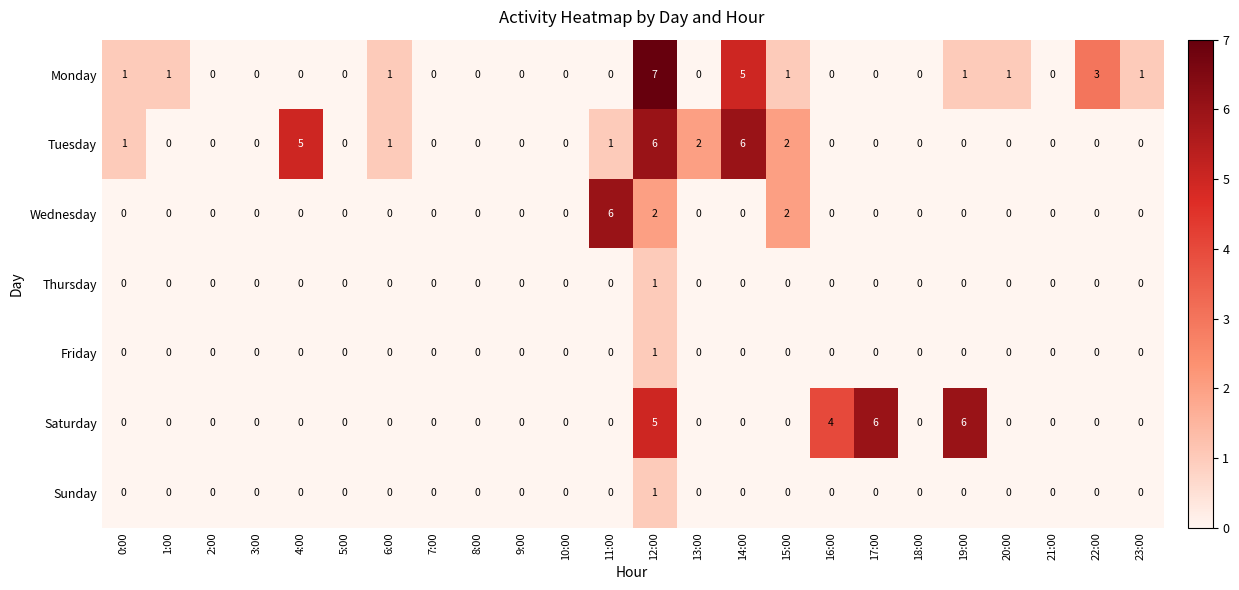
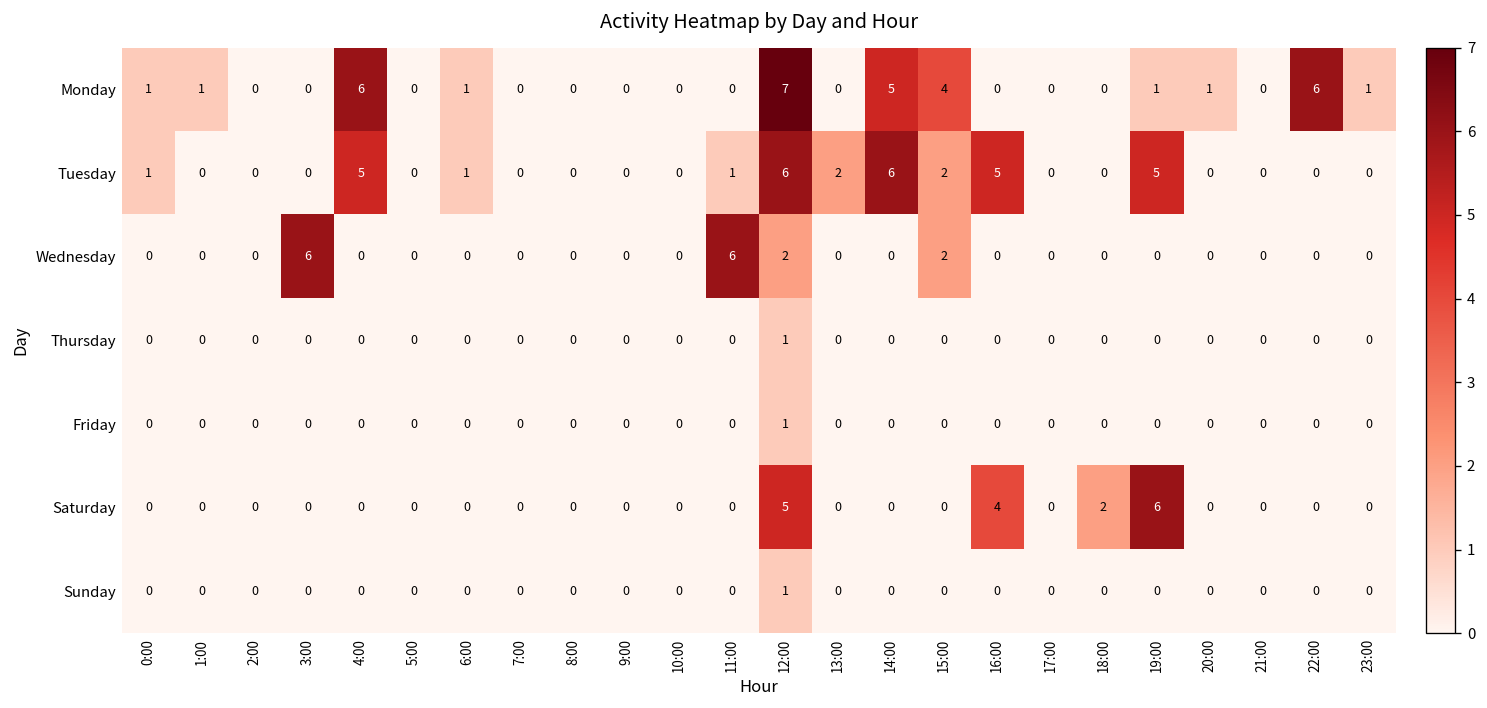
Monday, 4:00: 0 -> 6
Monday, 15:00: 1 -> 4
Monday, 22:00: 3 -> 6
Tuesday, 16:00: 0 -> 5
Tuesday, 19:00: 0 -> 5
Wednesday, 3:00: 0 -> 6
Saturday, 17:00: 6 -> 0
Saturday, 18:00: 0 -> 2
